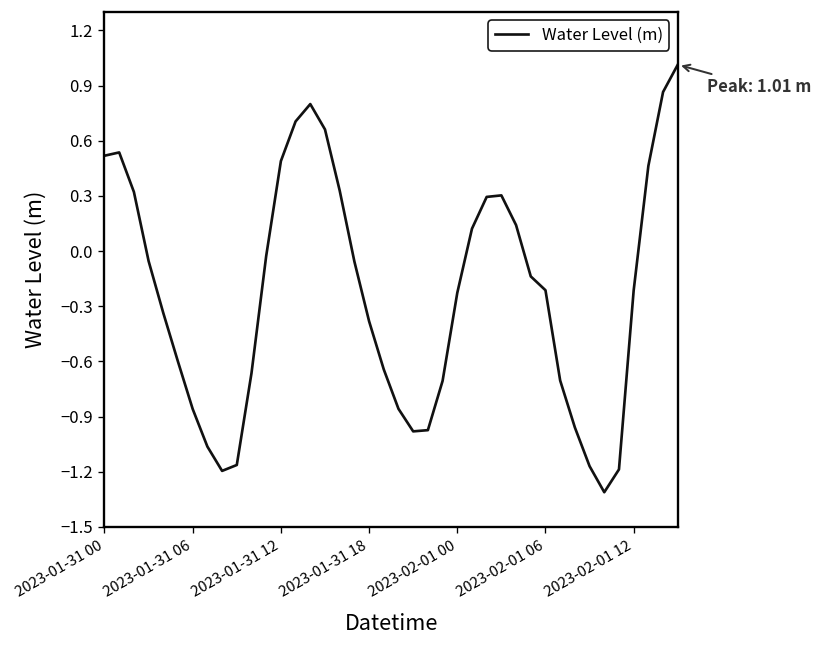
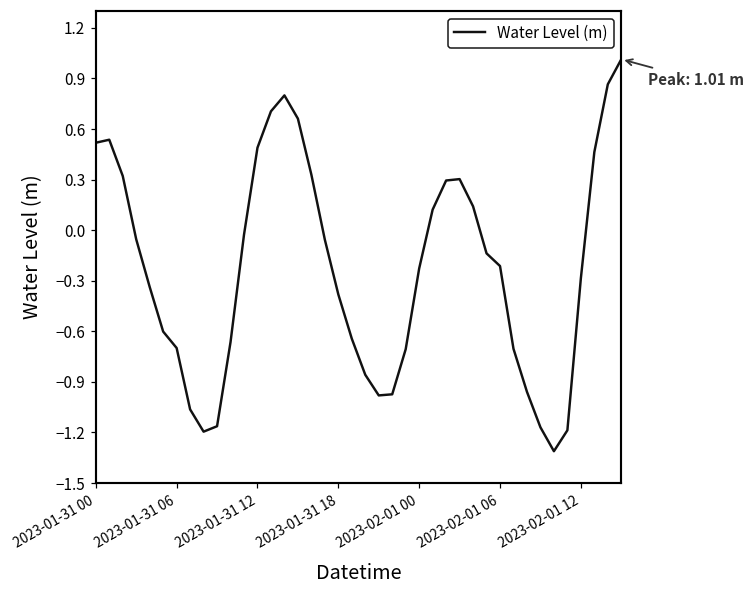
2023-01-31 06: -0.86 -> -0.70
2023-02-01 12: -0.21 -> -0.29
